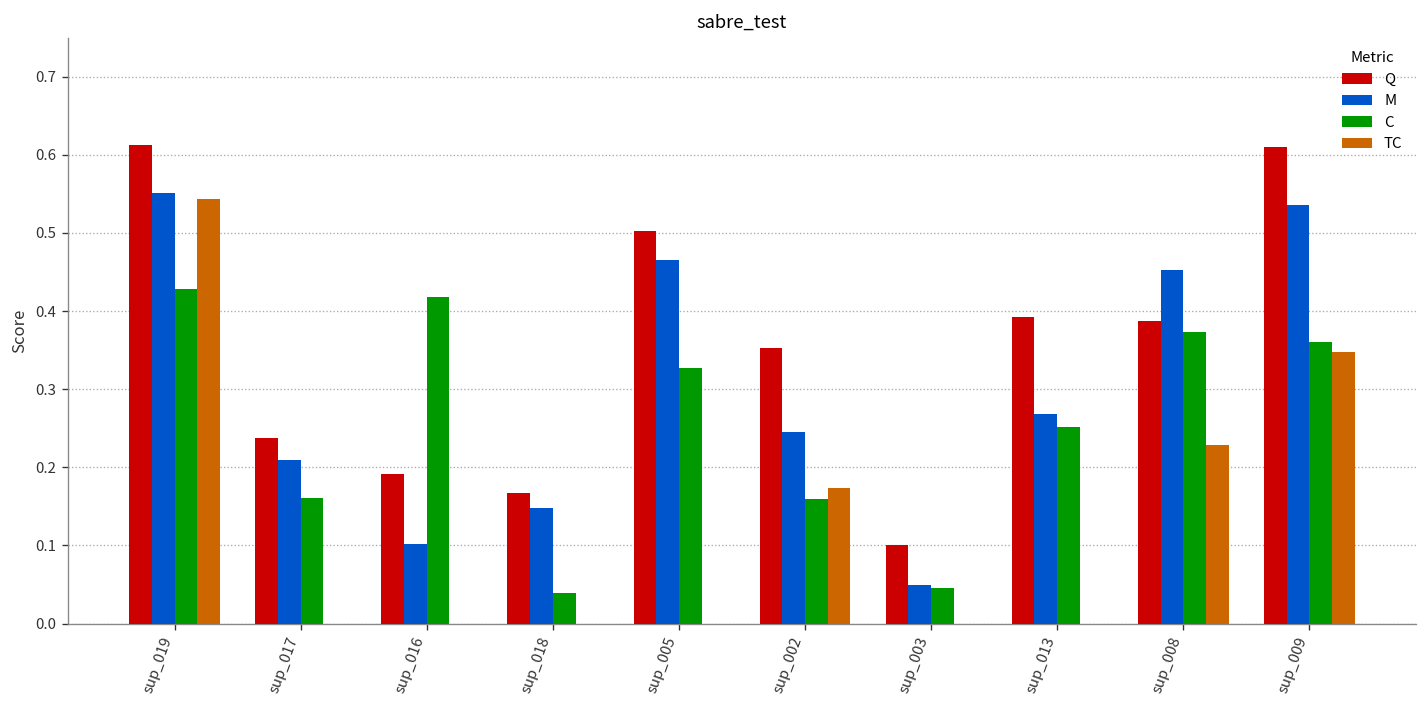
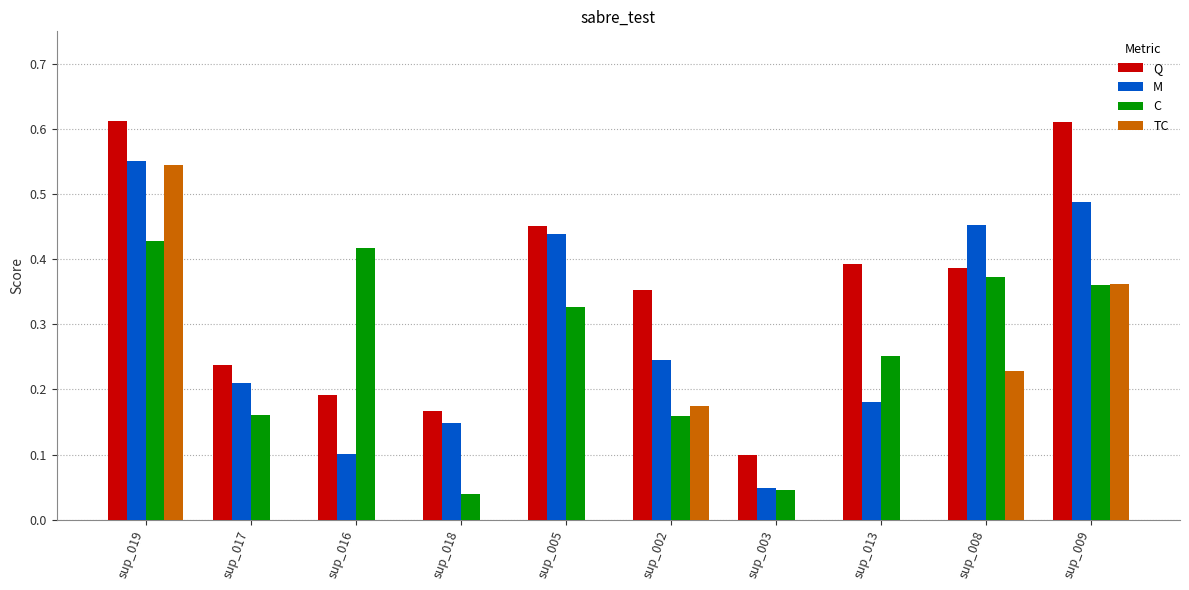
Q, sup_005: 0.50 -> 0.45
M, sup_005: 0.47 -> 0.44
M, sup_013: 0.27 -> 0.18
M, sup_009: 0.54 -> 0.49
TC, sup_009: 0.35 -> 0.36
